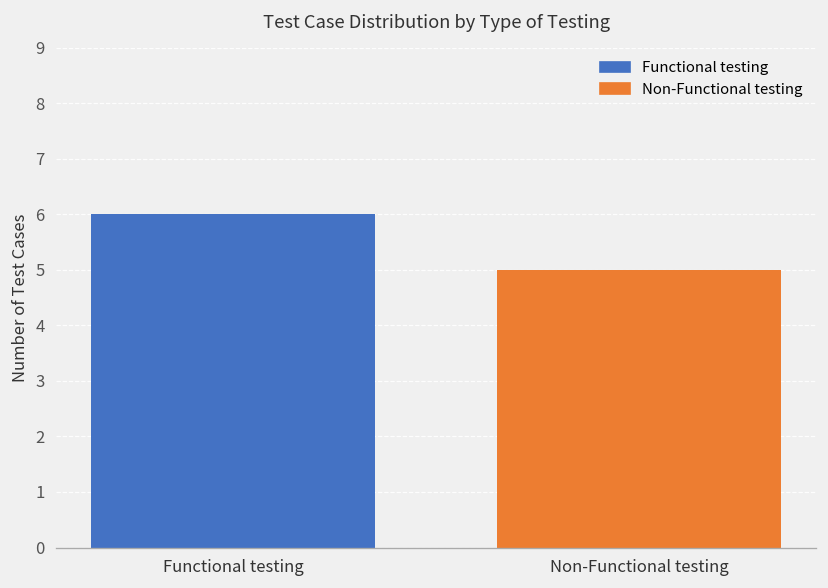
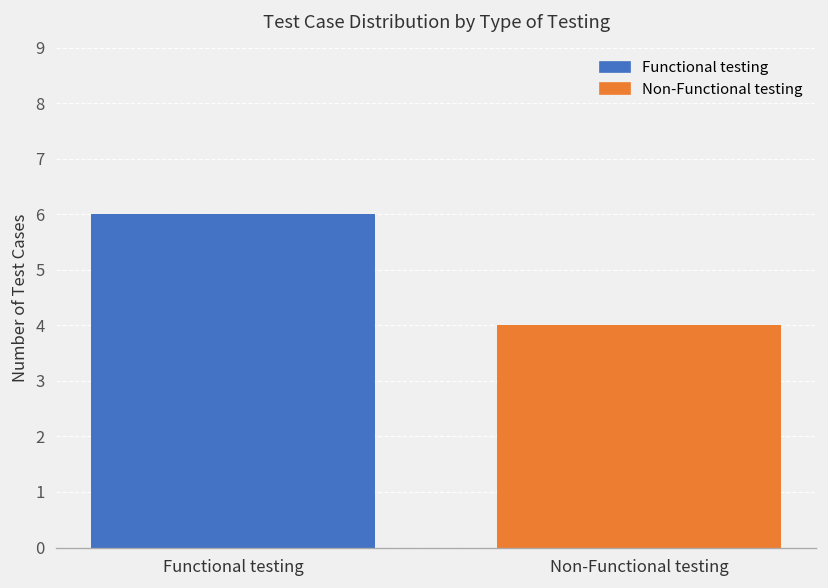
Non-Functional testing: 5 -> 4
